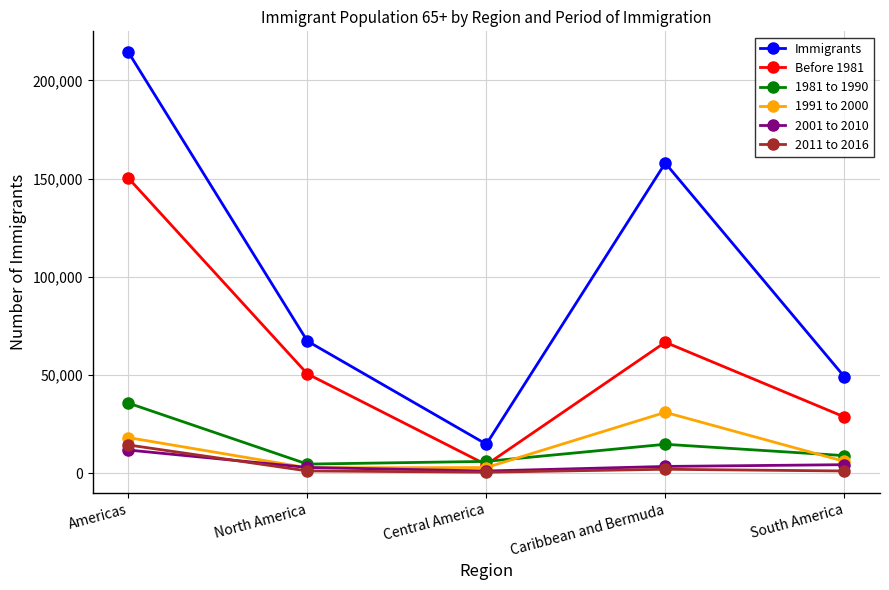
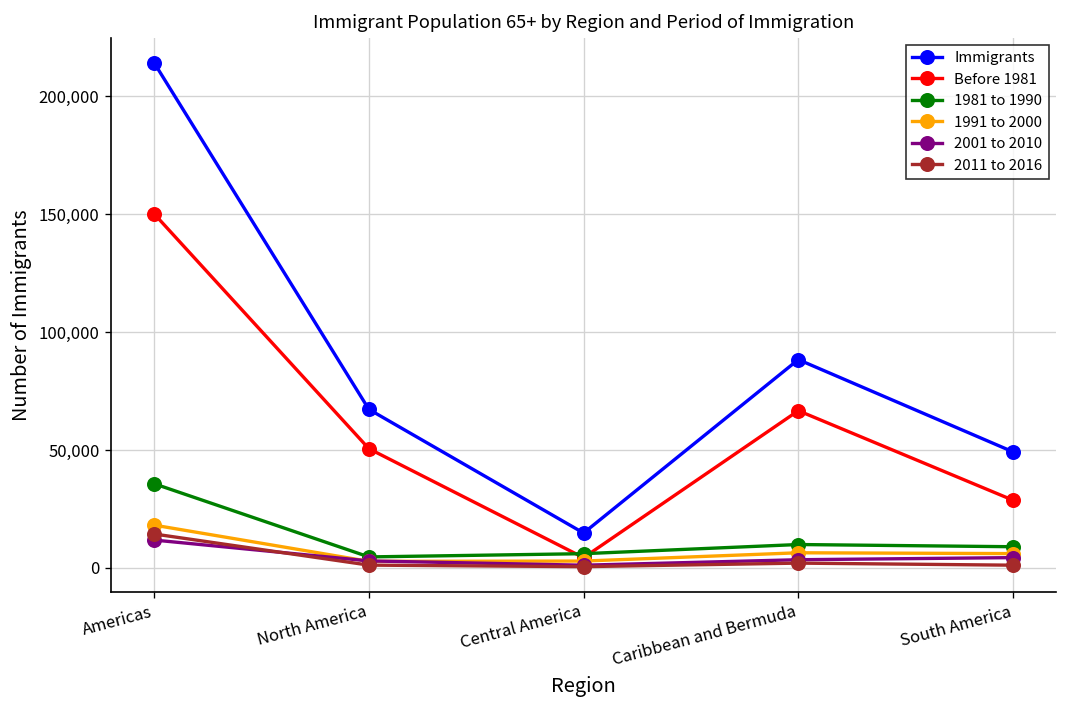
Immigrants, Caribbean and Bermuda: 158,000 -> 88,000
1981 to 1990, Caribbean and Bermuda: 15,000 -> 10,000
1991 to 2000, Caribbean and Bermuda: 31,000 -> 6,000
